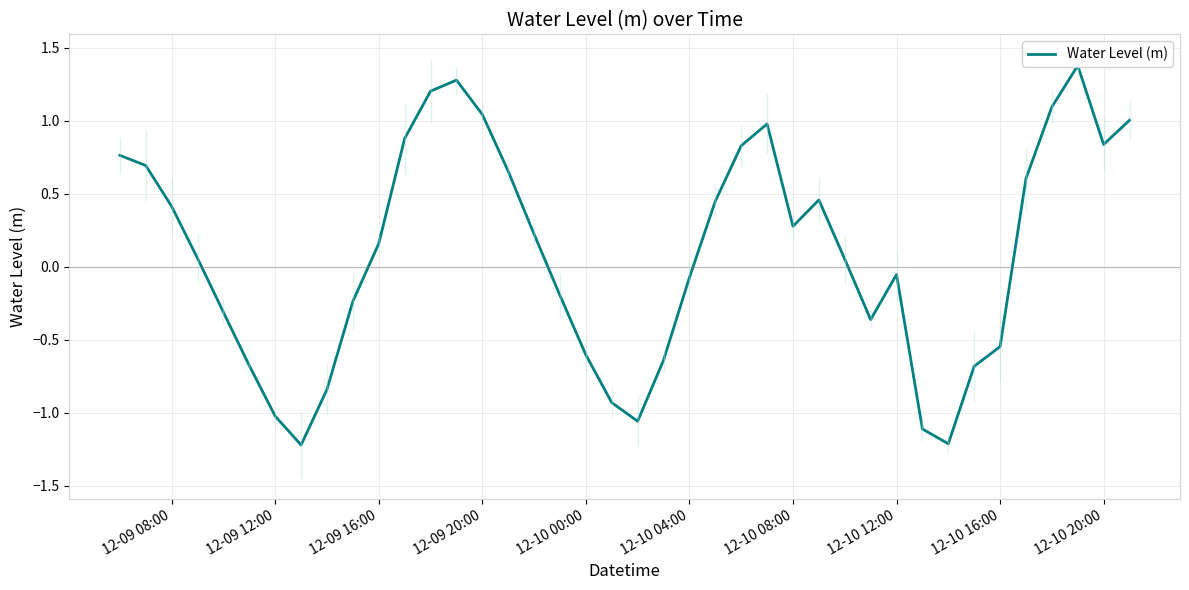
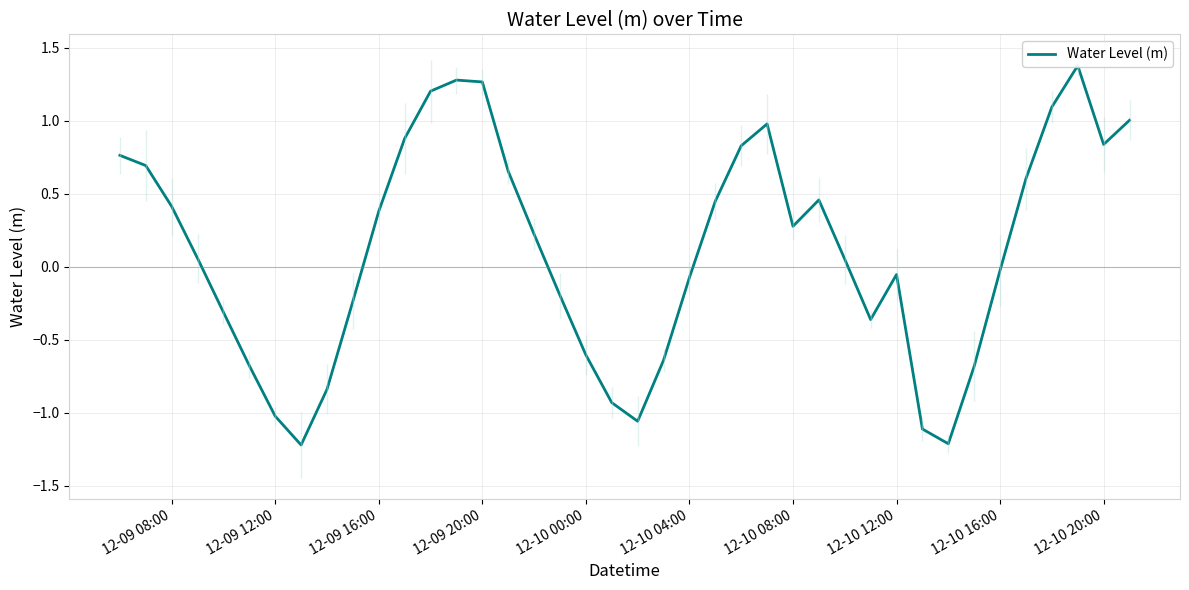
12-09 16:00: 0.16 -> 0.38
12-09 20:00: 1.04 -> 1.27
12-10 16:00: -0.55 -> -0.02
